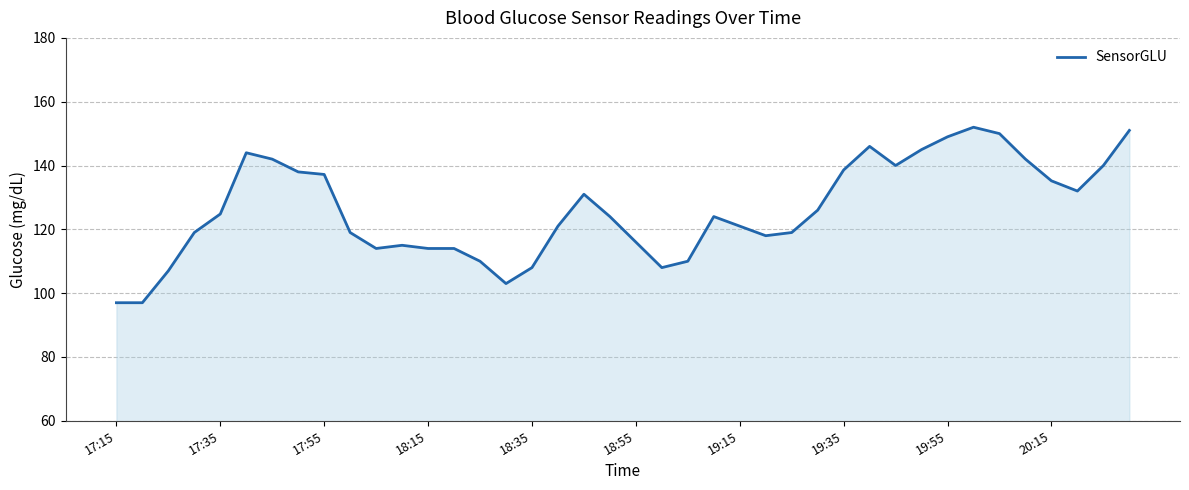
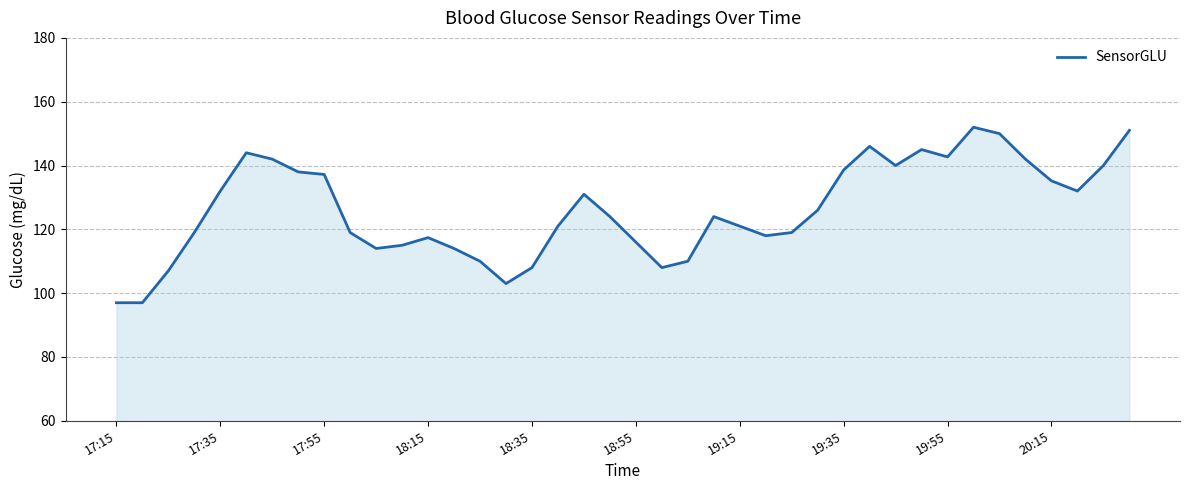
17:35: 125 -> 132
18:15: 114 -> 117
19:55: 149 -> 143
